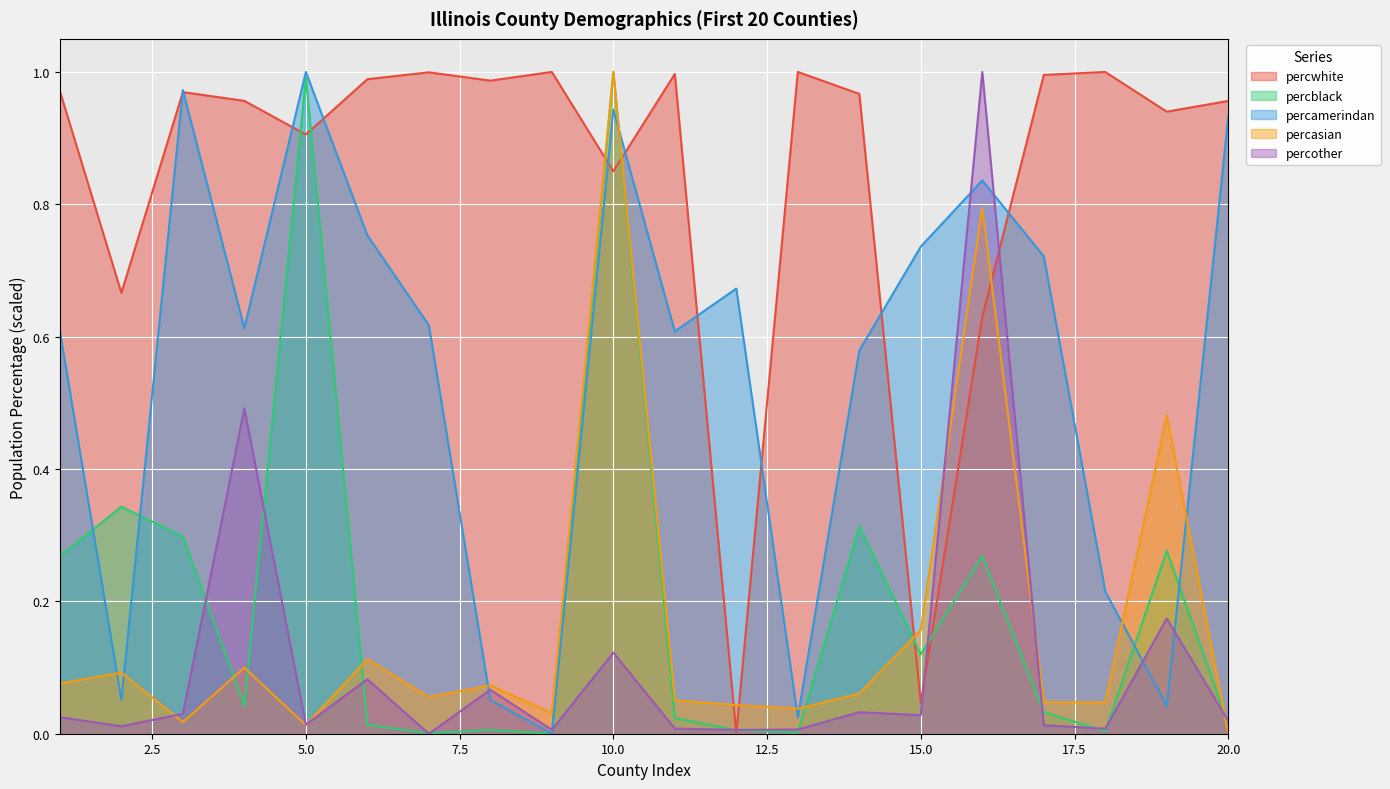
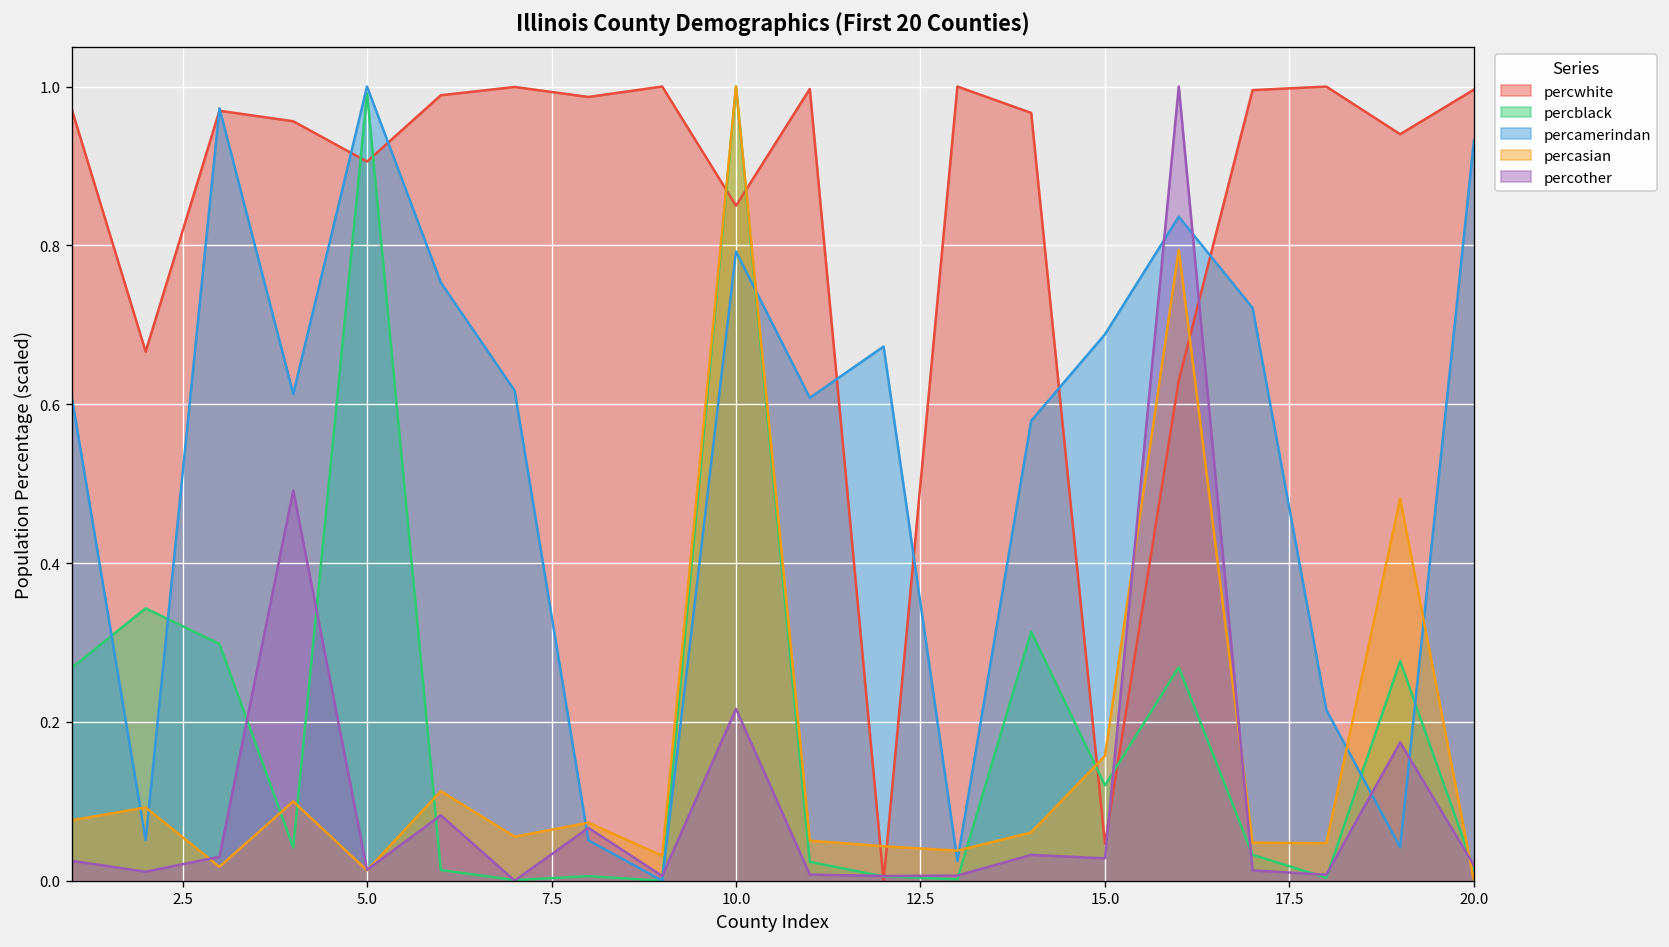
percamerindan, 10.0: 0.94 -> 0.79
percother, 10.0: 0.12 -> 0.22
percamerindan, 15.0: 0.74 -> 0.69
percwhite, 20.0: 0.96 -> 1.00
